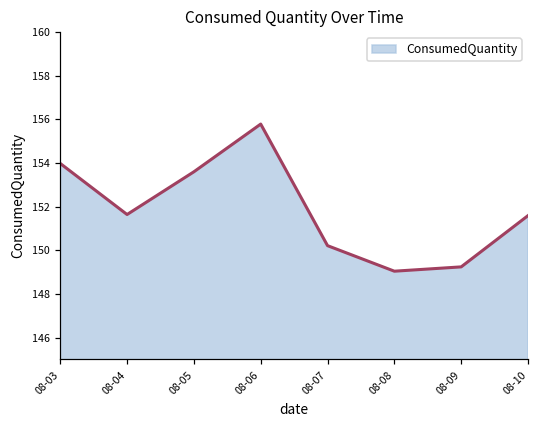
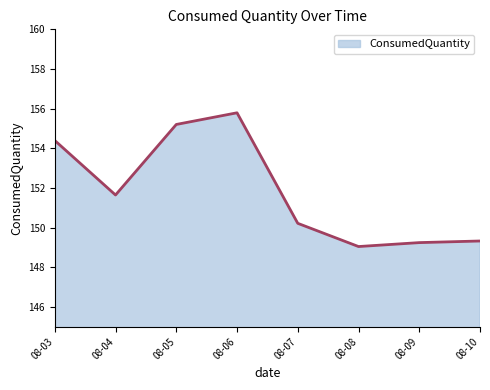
08-03: 154.0 -> 154.4
08-05: 153.6 -> 155.2
08-10: 151.6 -> 149.3
